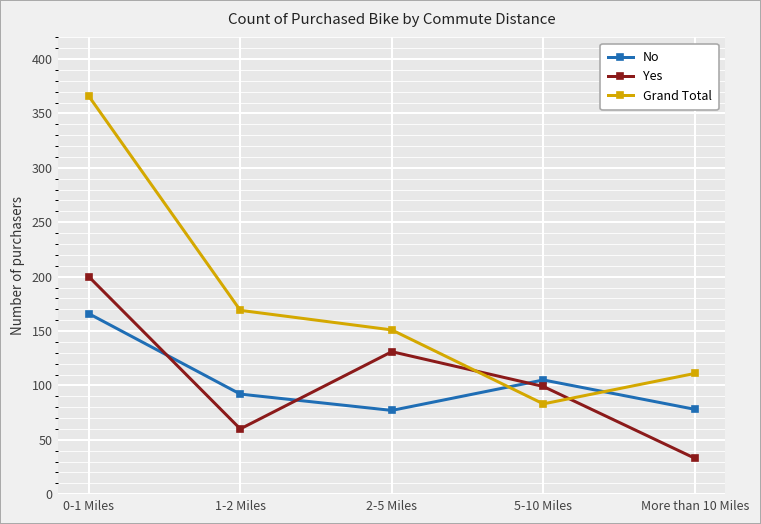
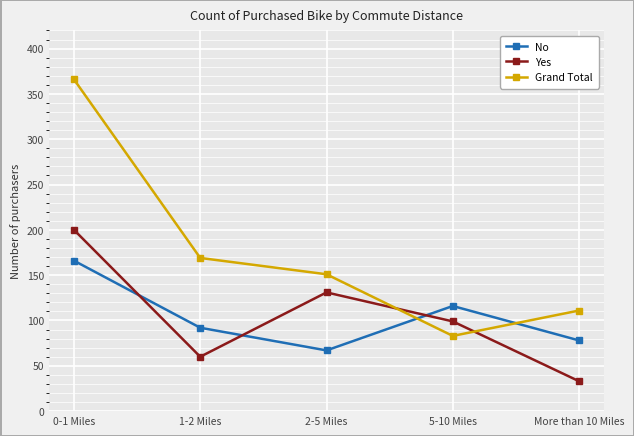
No, 2-5 Miles: 80 -> 70
No, 5-10 Miles: 110 -> 120
